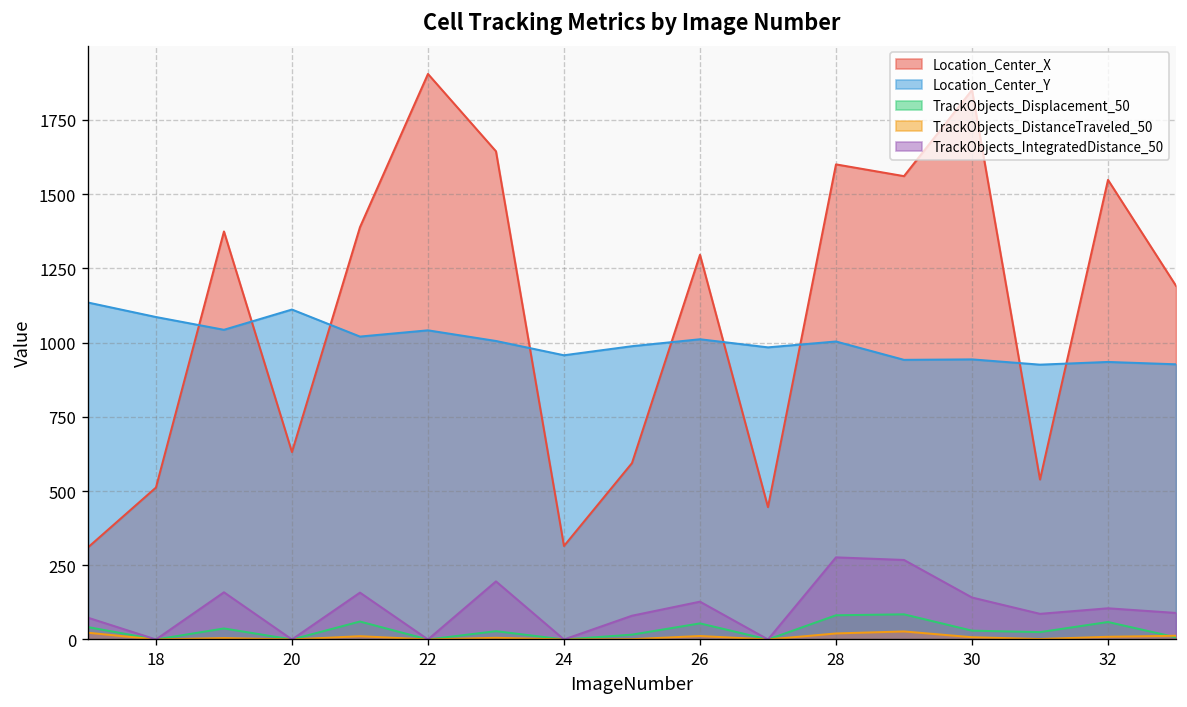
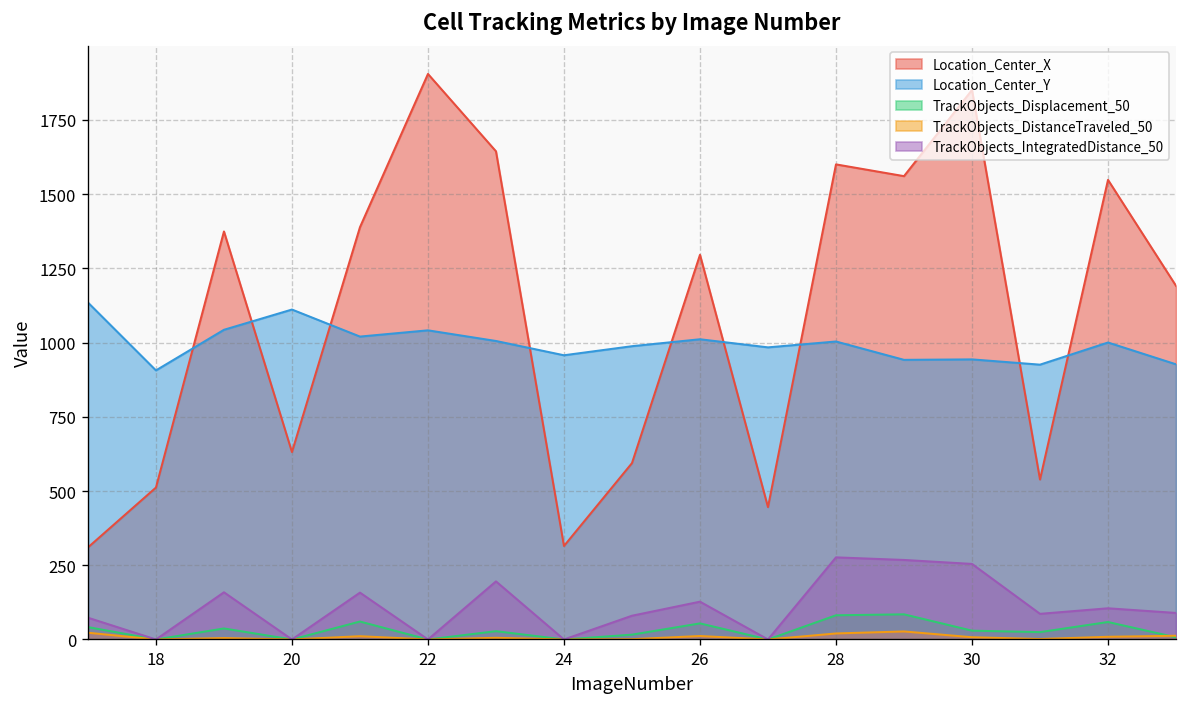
Location_Center_Y, 18: 1090 -> 910
TrackObjects_IntegratedDistance_50, 30: 140 -> 250
Location_Center_Y, 32: 930 -> 1000
